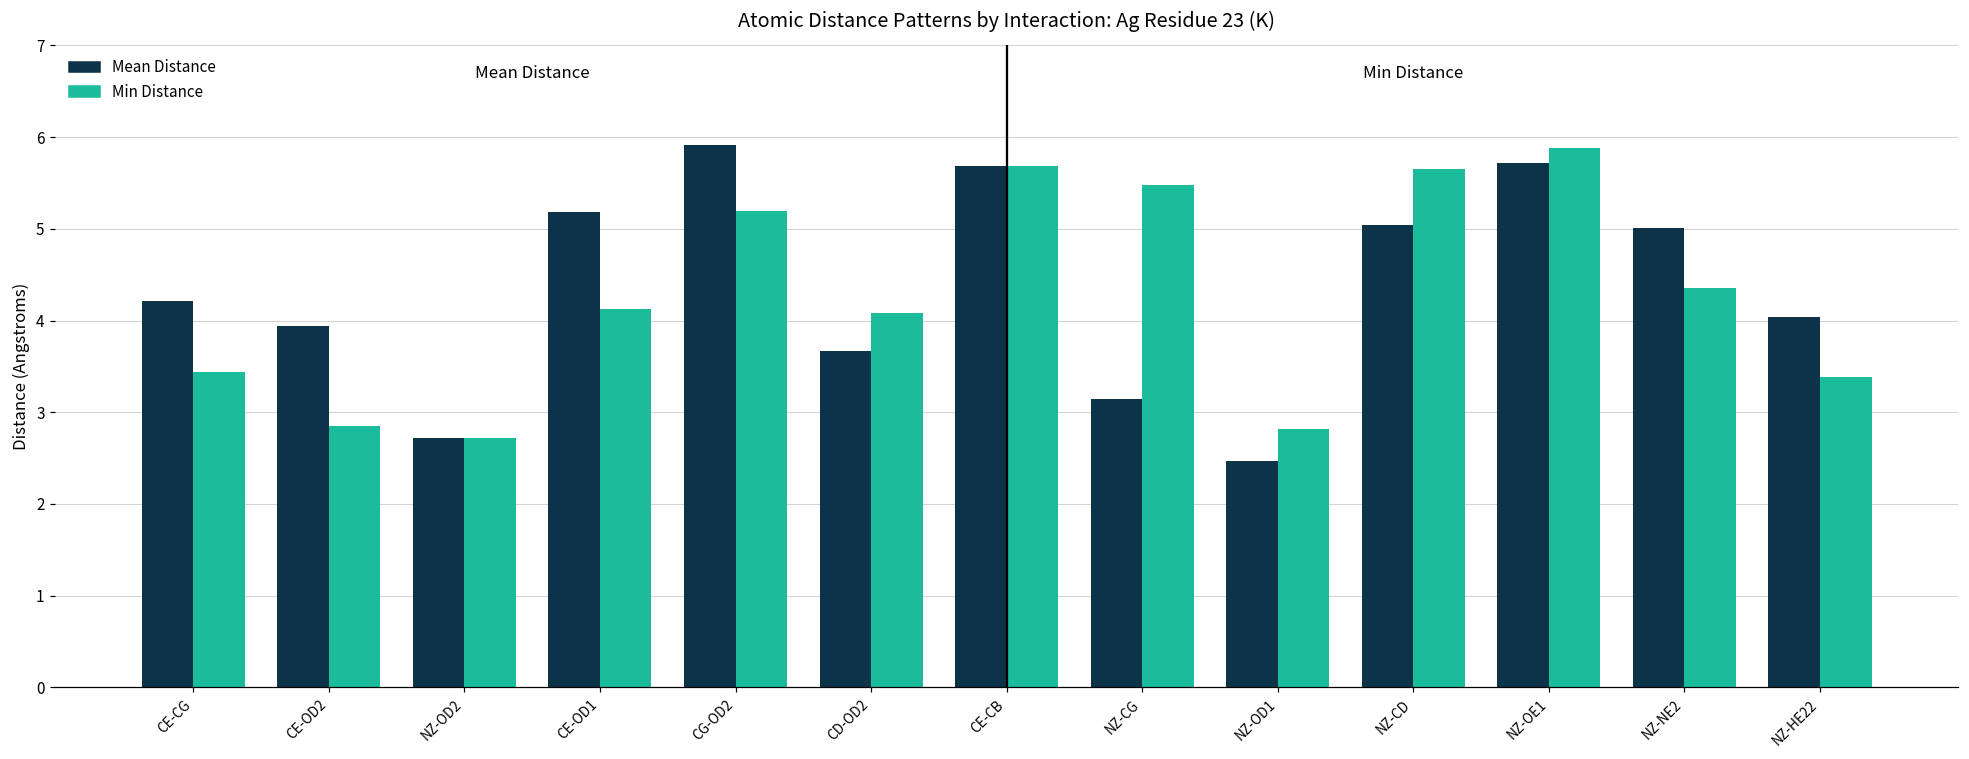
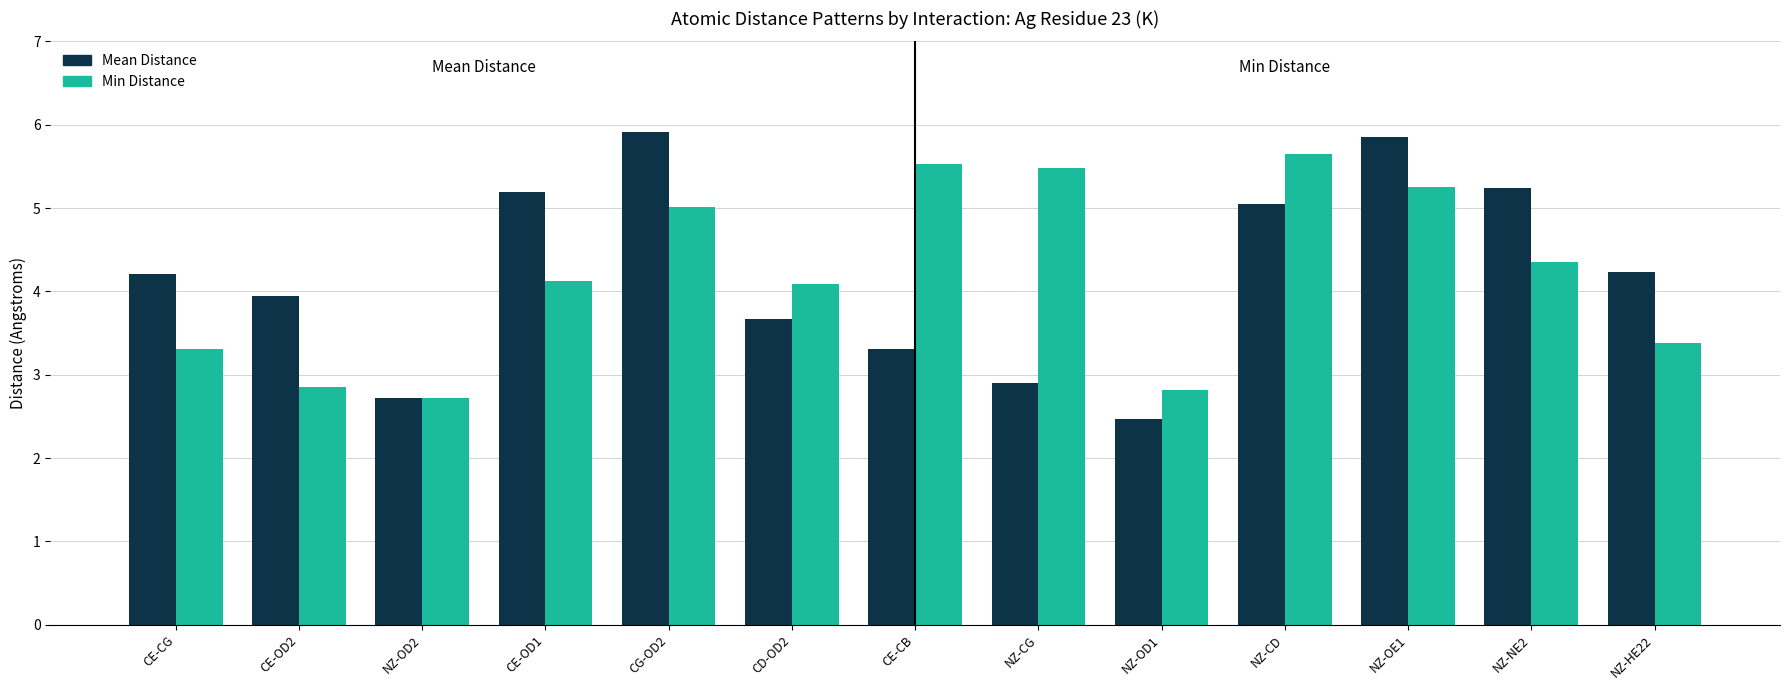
Min Distance, CE-CG: 3.4 -> 3.3
Min Distance, CG-OD2: 5.2 -> 5.0
Mean Distance, CE-CB: 5.7 -> 3.3
Min Distance, CE-CB: 5.7 -> 5.5
Mean Distance, NZ-CG: 3.1 -> 2.9
Mean Distance, NZ-OE1: 5.7 -> 5.9
Min Distance, NZ-OE1: 5.9 -> 5.3
Mean Distance, NZ-NE2: 5.0 -> 5.2
Mean Distance, NZ-HE22: 4.0 -> 4.2
